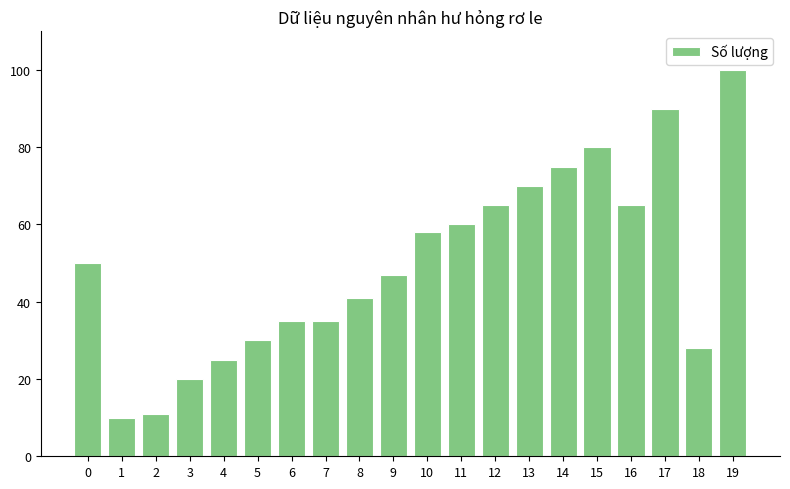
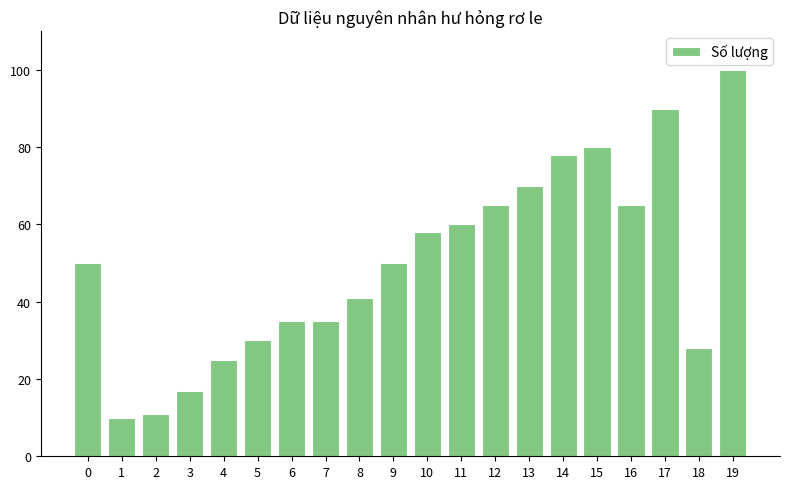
3: 20 -> 17
9: 47 -> 50
14: 75 -> 78
